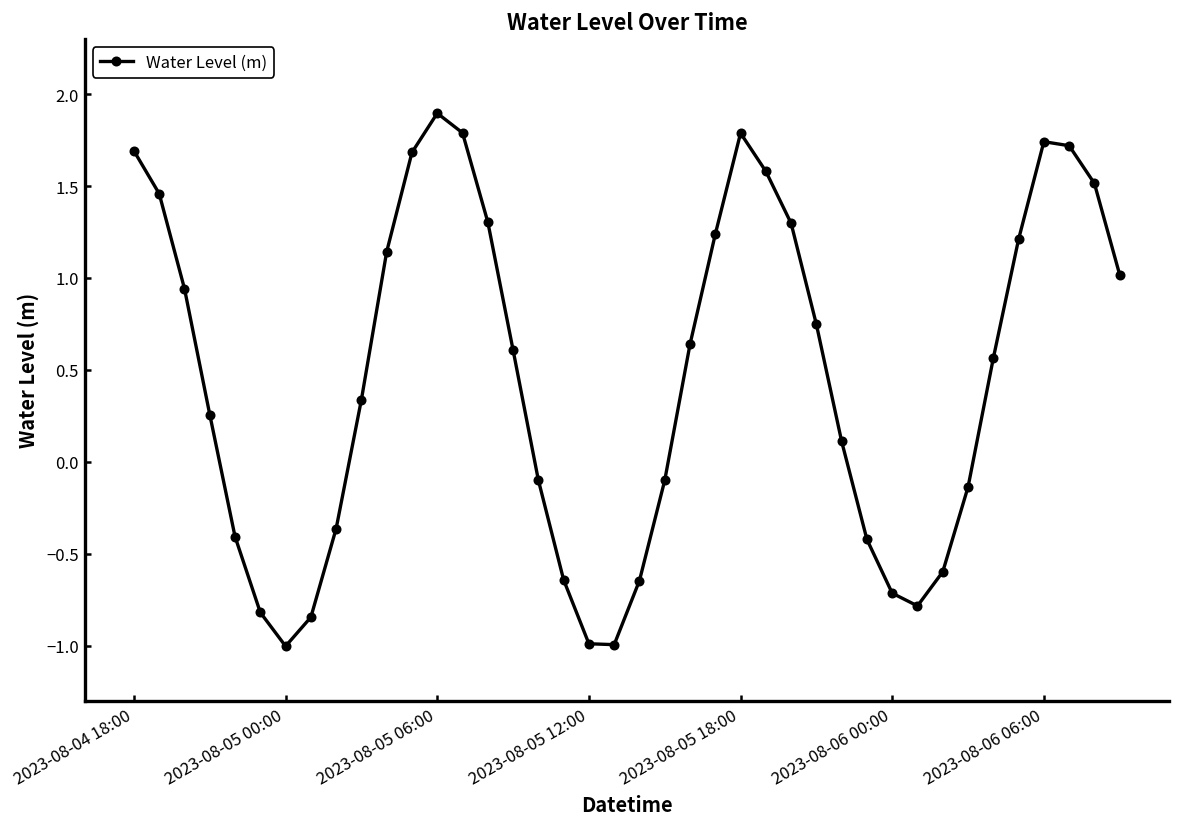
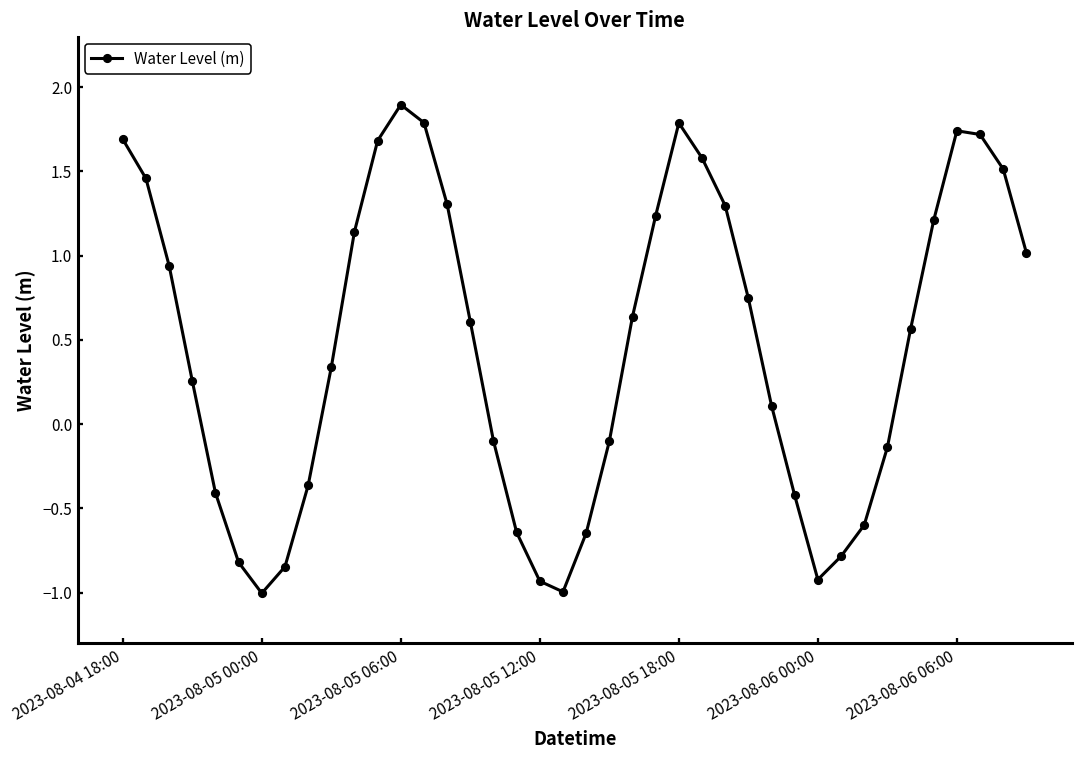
2023-08-05 12:00: -0.99 -> -0.93
2023-08-06 00:00: -0.71 -> -0.92
